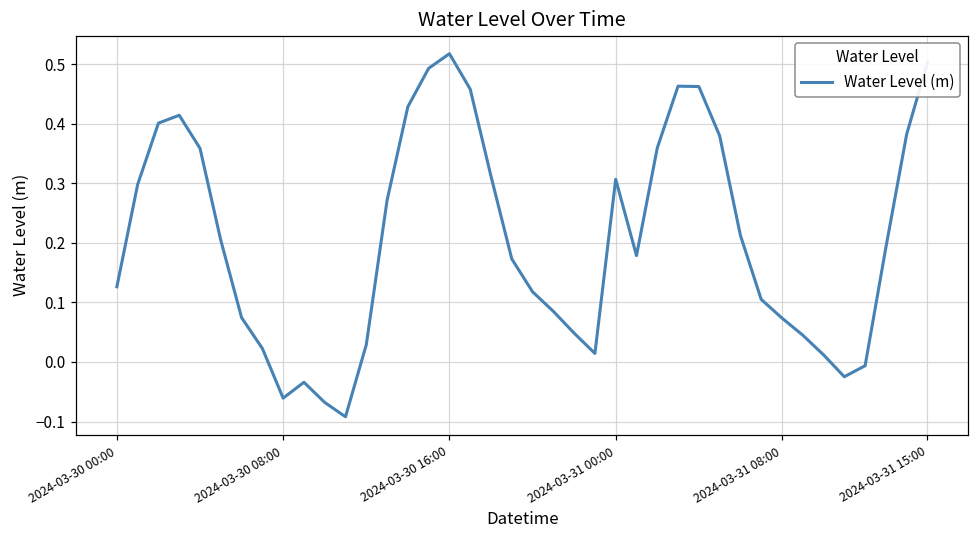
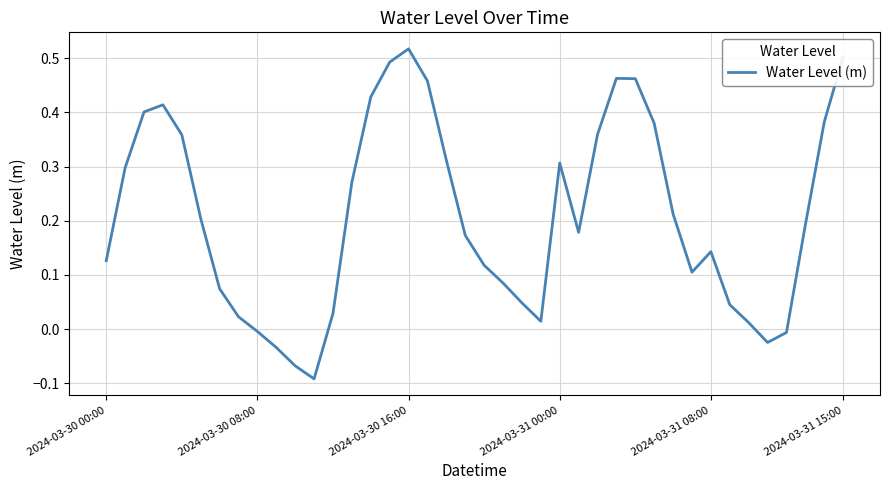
2024-03-30 08:00: -0.06 -> 0.00
2024-03-31 08:00: 0.07 -> 0.14
